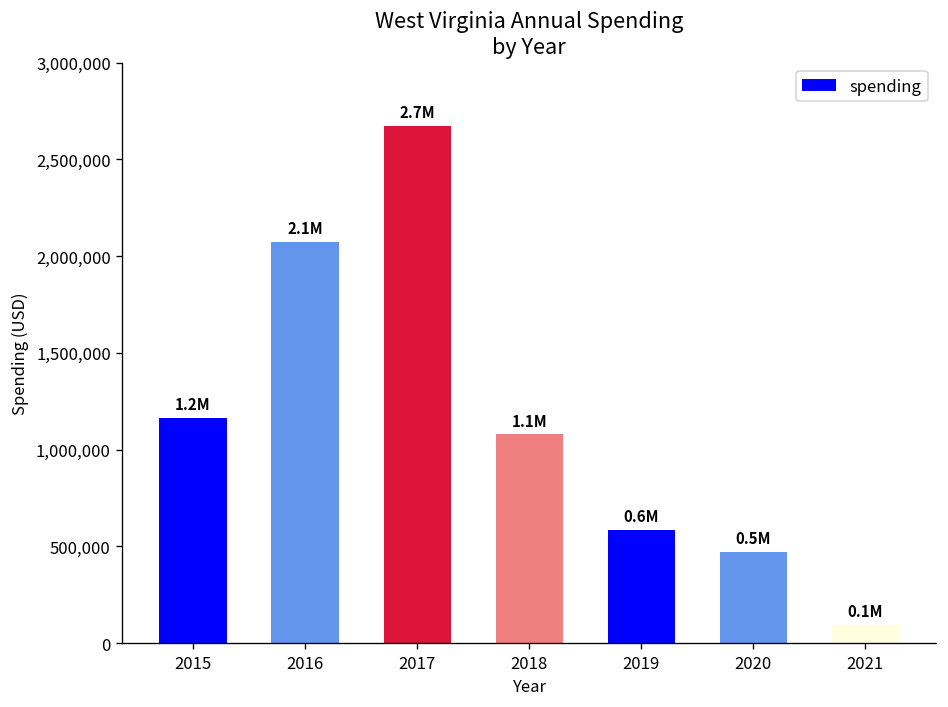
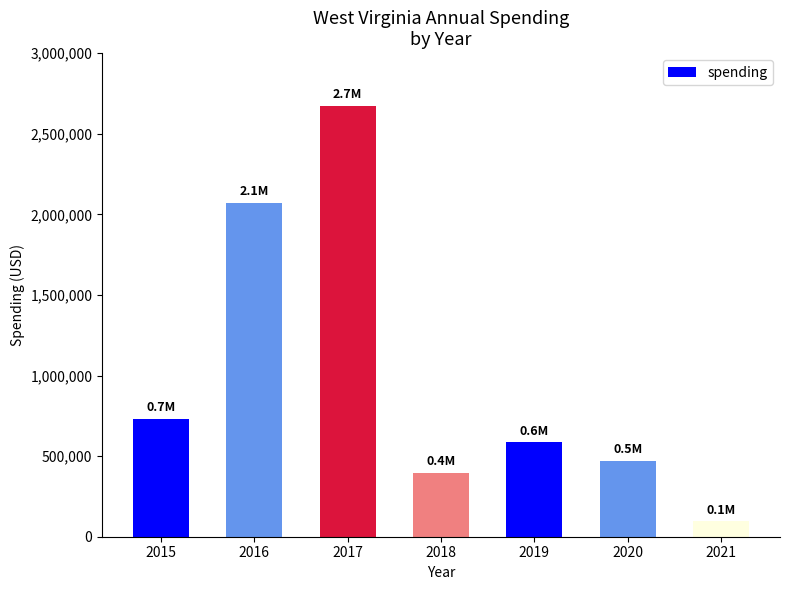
2015: 1.2M -> 0.7M
2018: 1.1M -> 0.4M
